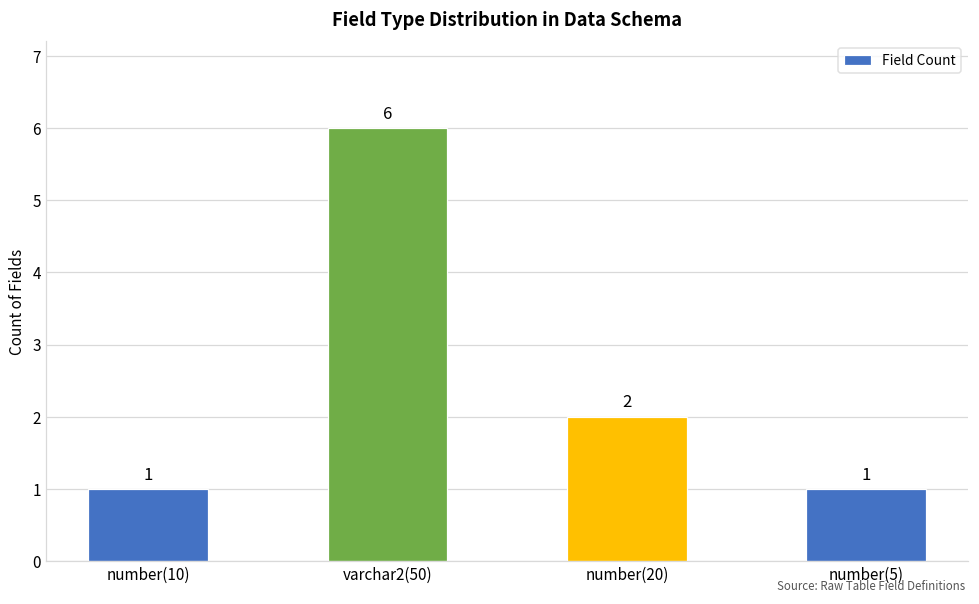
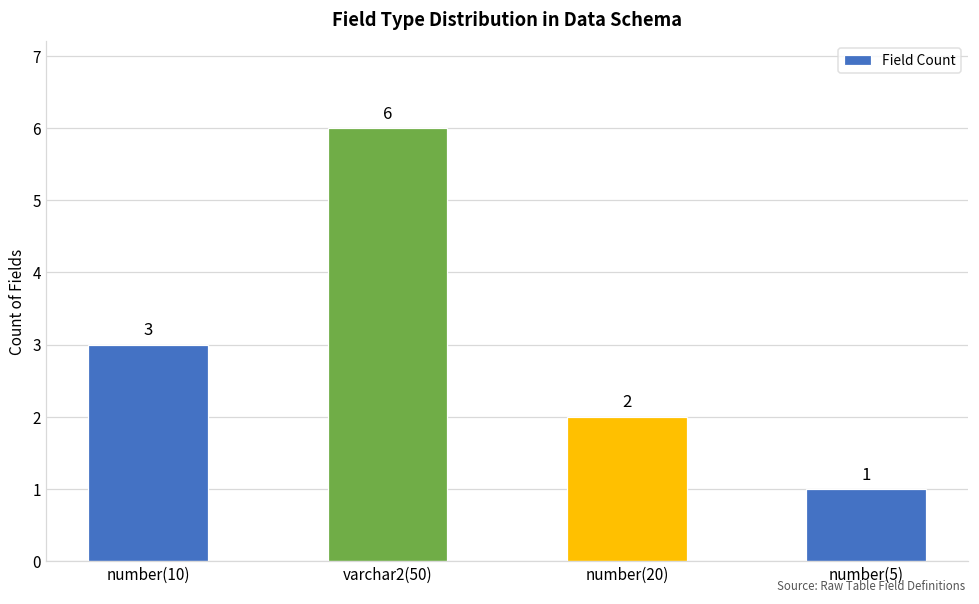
number(10): 1 -> 3
